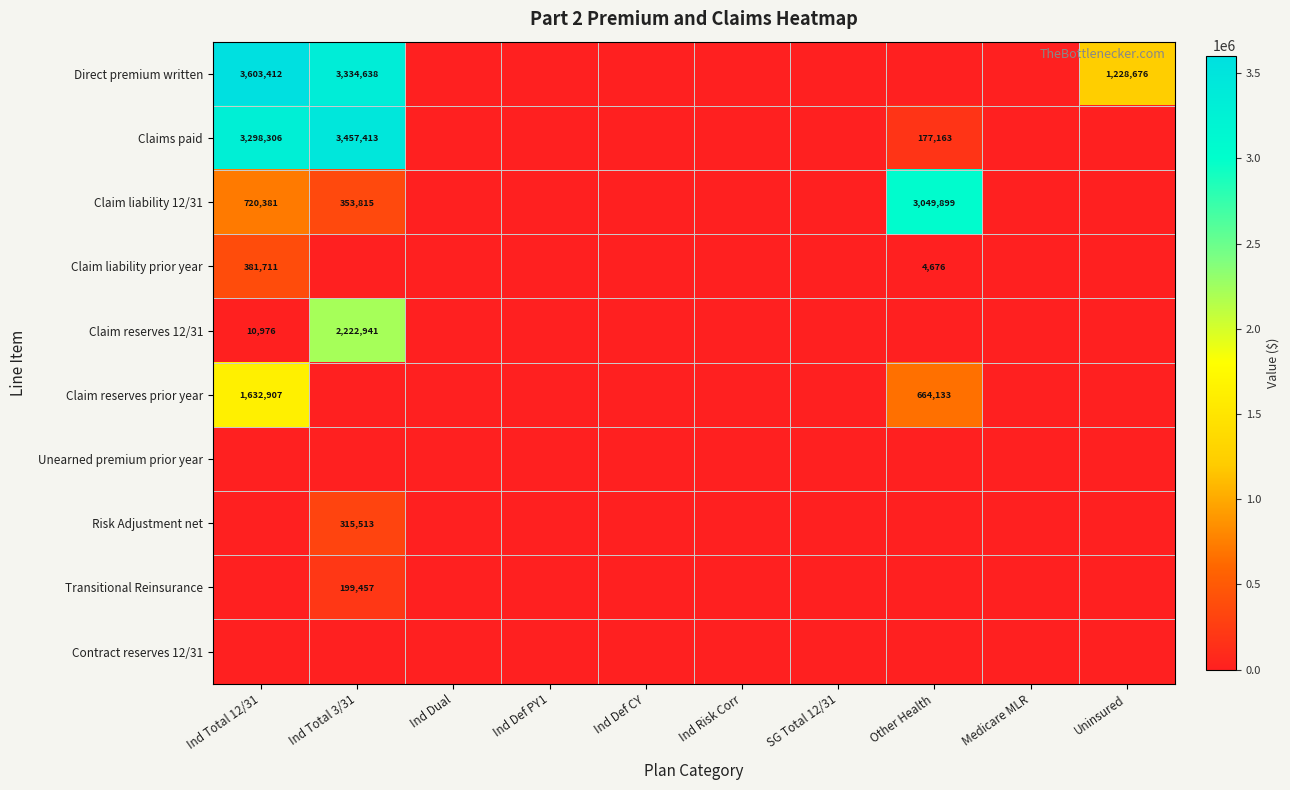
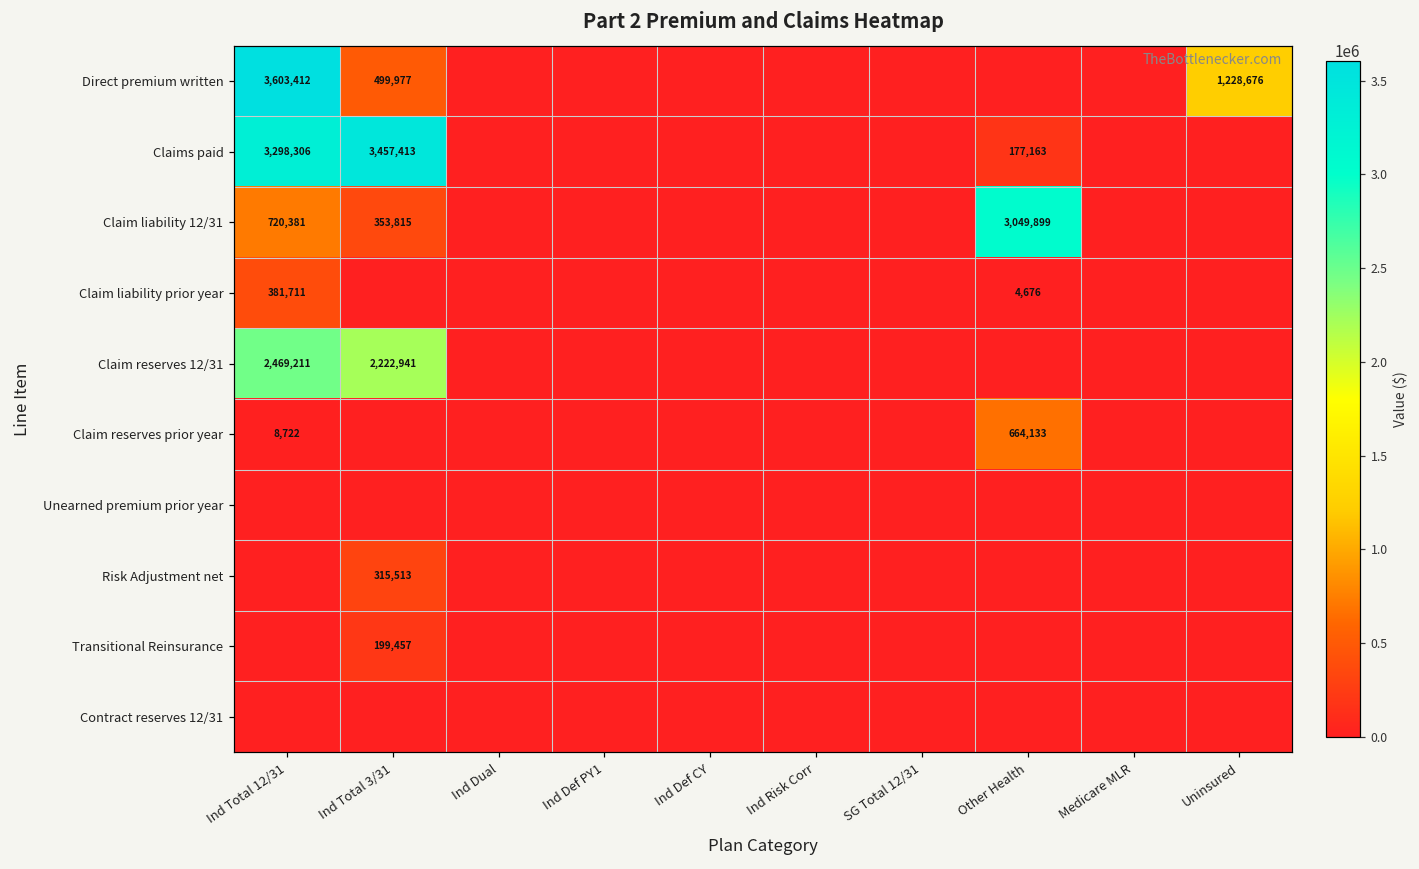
Direct premium written, Ind Total 3/31: 3,334,638 -> 499,977
Claim reserves 12/31, Ind Total 12/31: 10,976 -> 2,469,211
Claim reserves prior year, Ind Total 12/31: 1,632,907 -> 8,722
